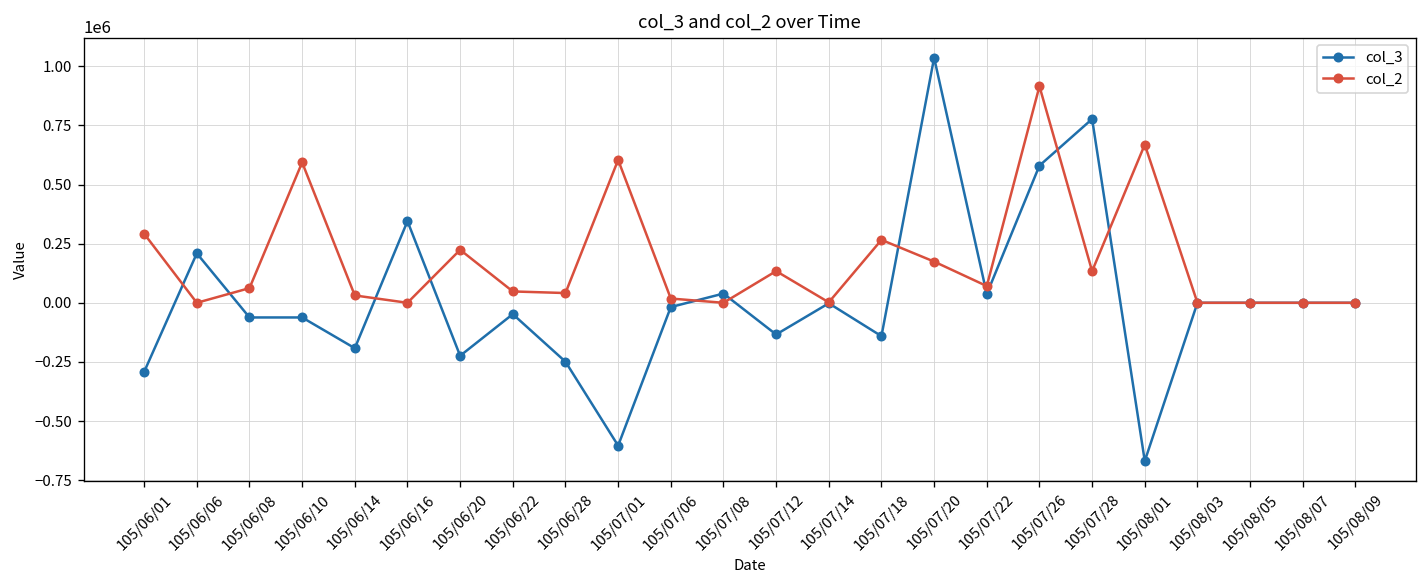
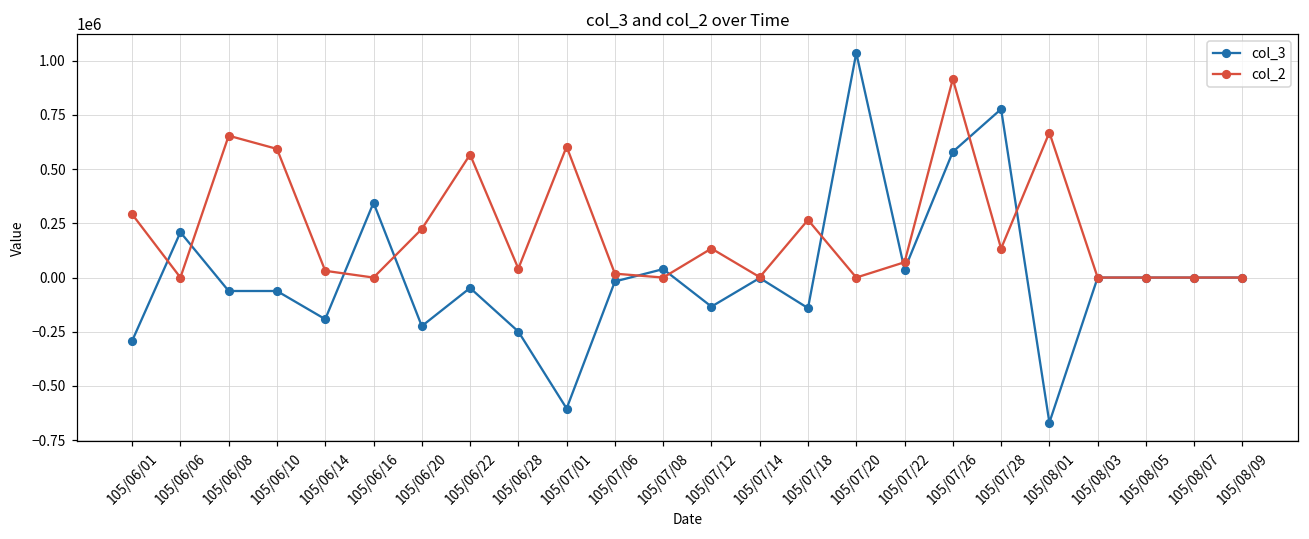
col_2, 105/06/08: 60000 -> 650000
col_2, 105/06/22: 50000 -> 570000
col_2, 105/07/20: 170000 -> 0
